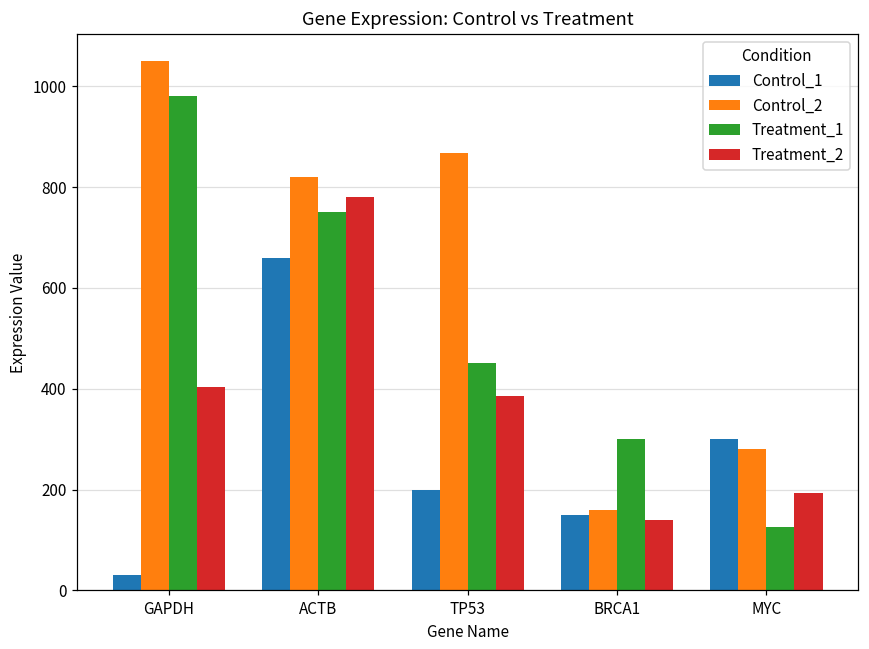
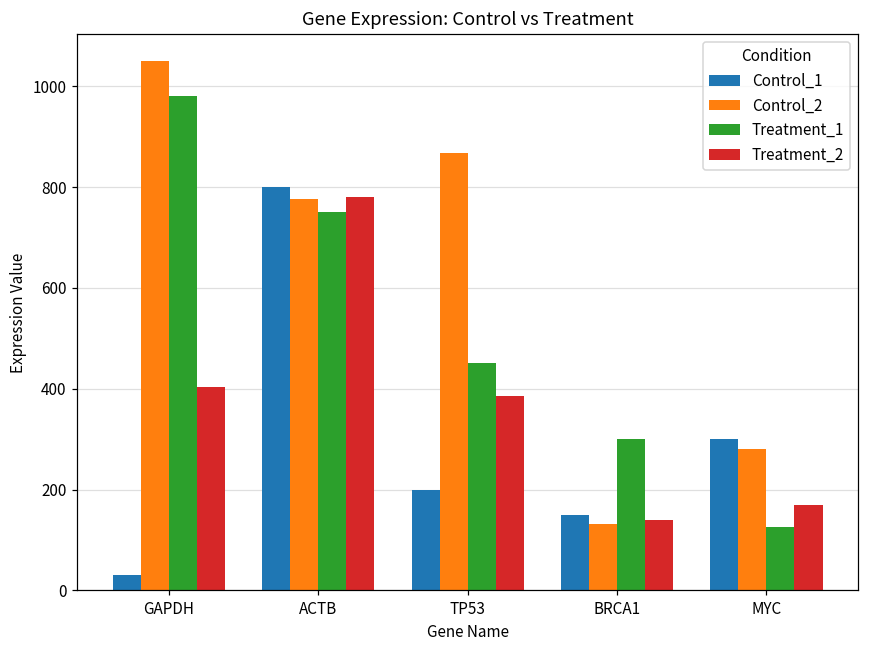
Control_1, ACTB: 660 -> 800
Control_2, ACTB: 820 -> 780
Control_2, BRCA1: 160 -> 130
Treatment_2, MYC: 190 -> 170
